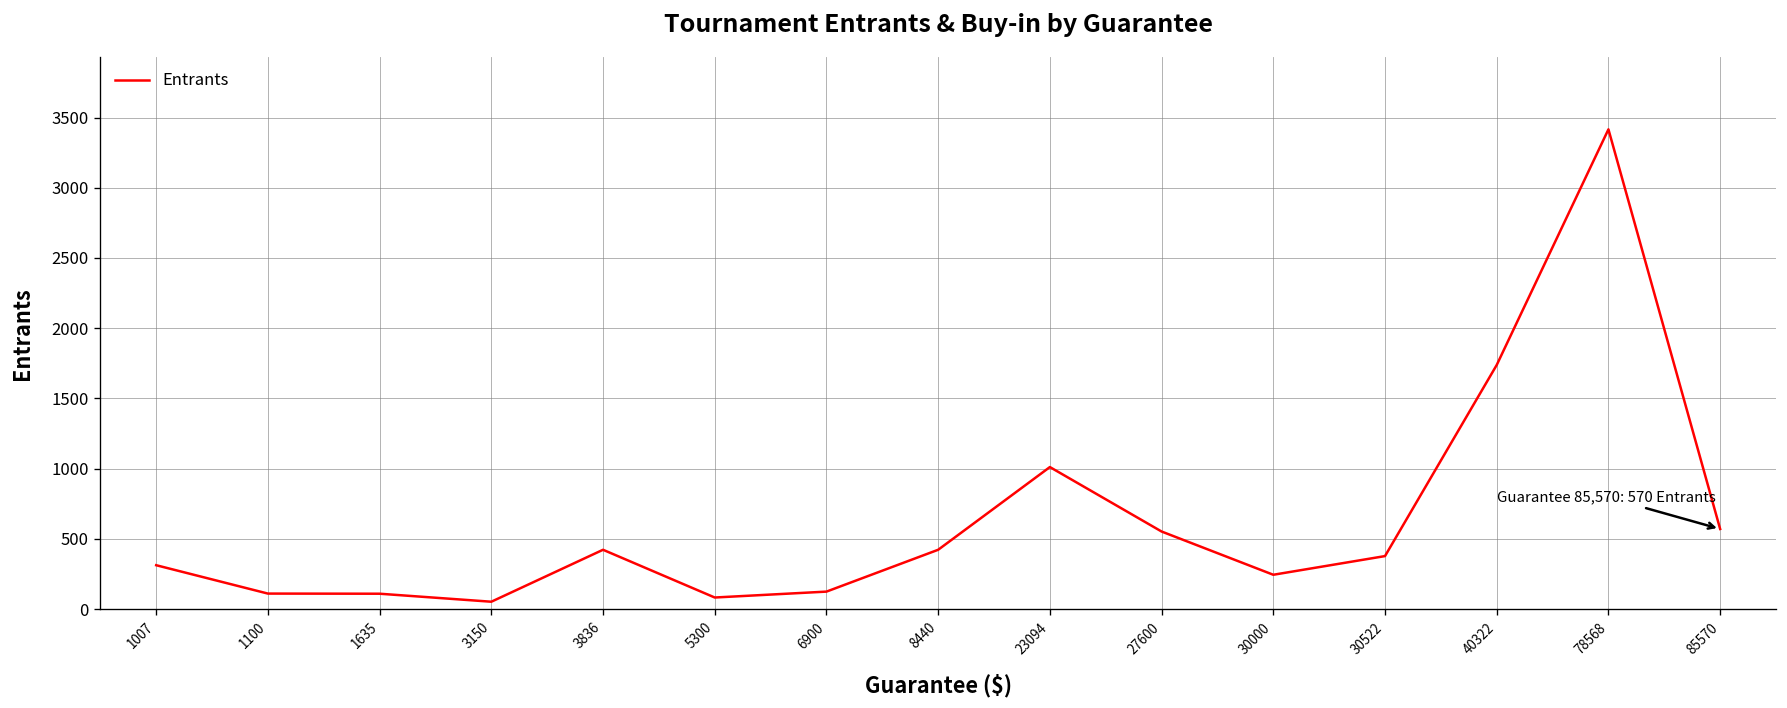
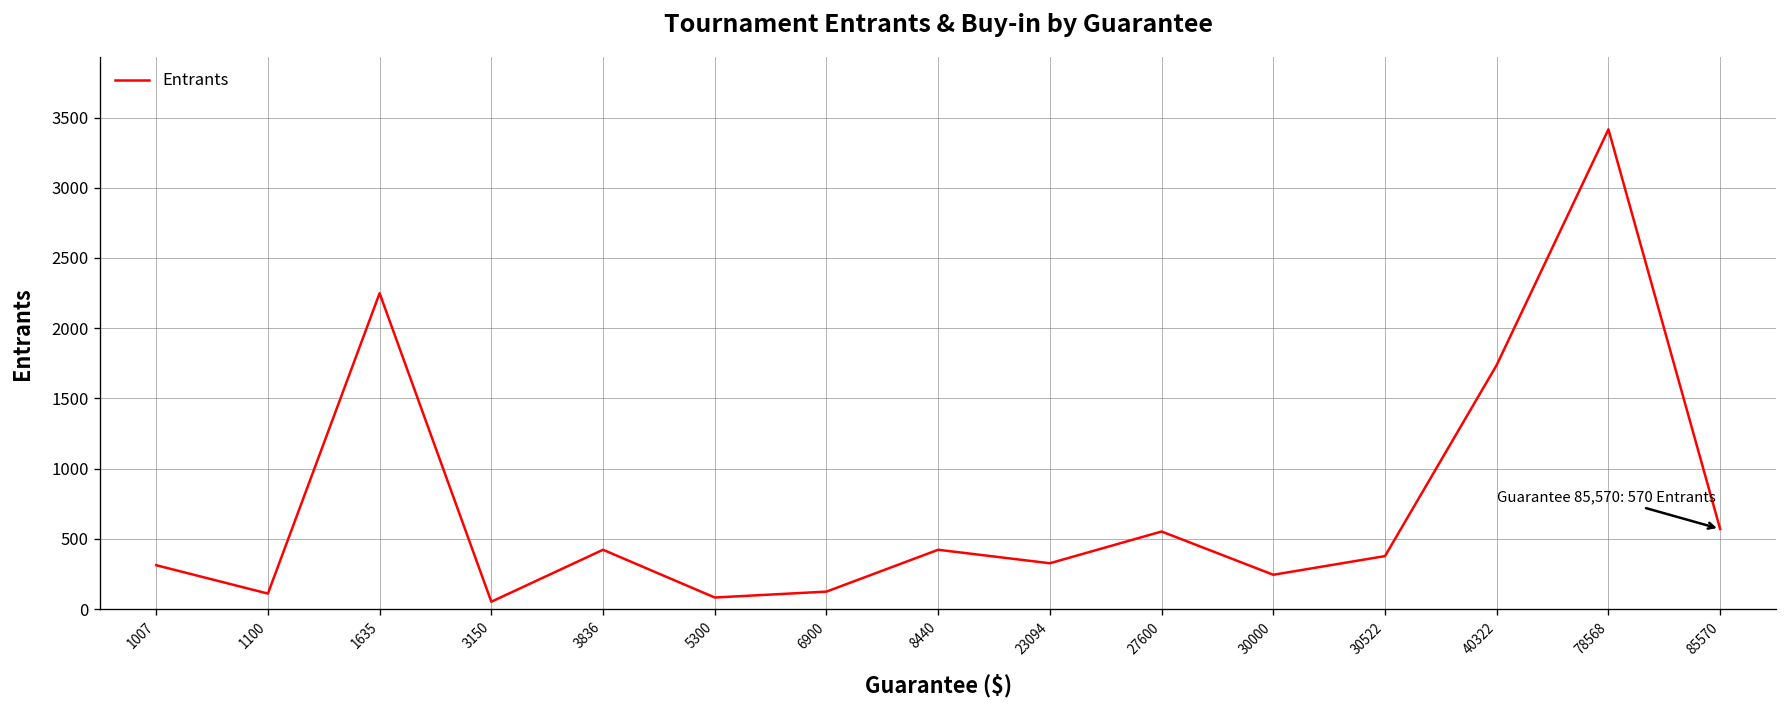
1635: 110 -> 2250
23094: 1010 -> 330
